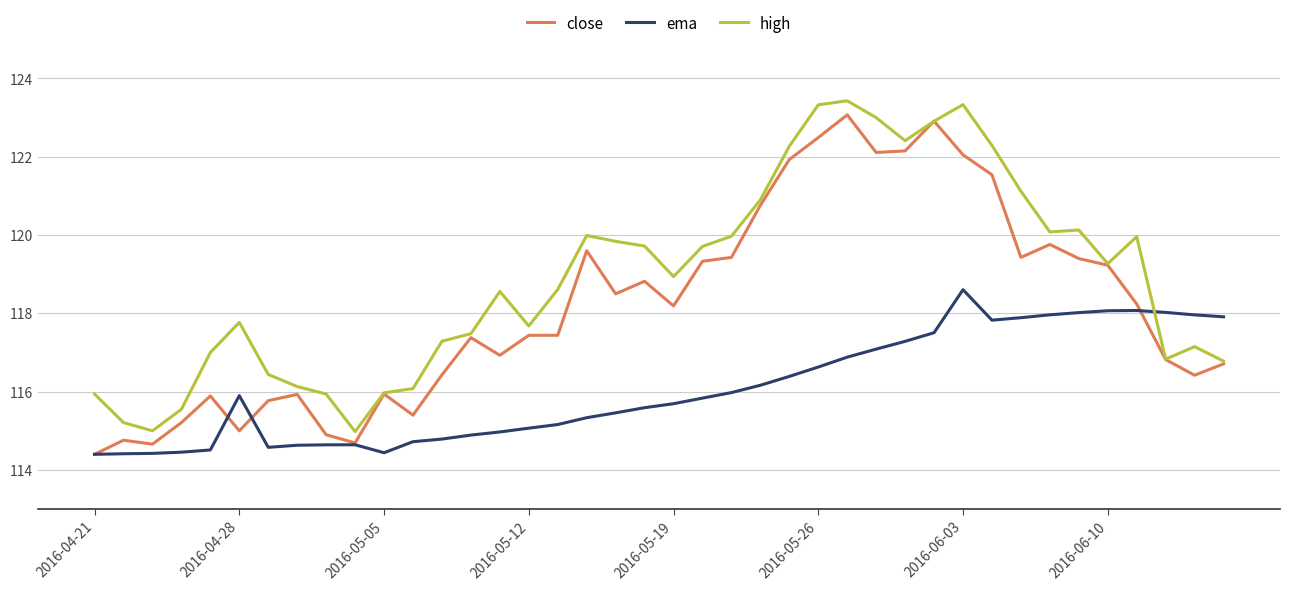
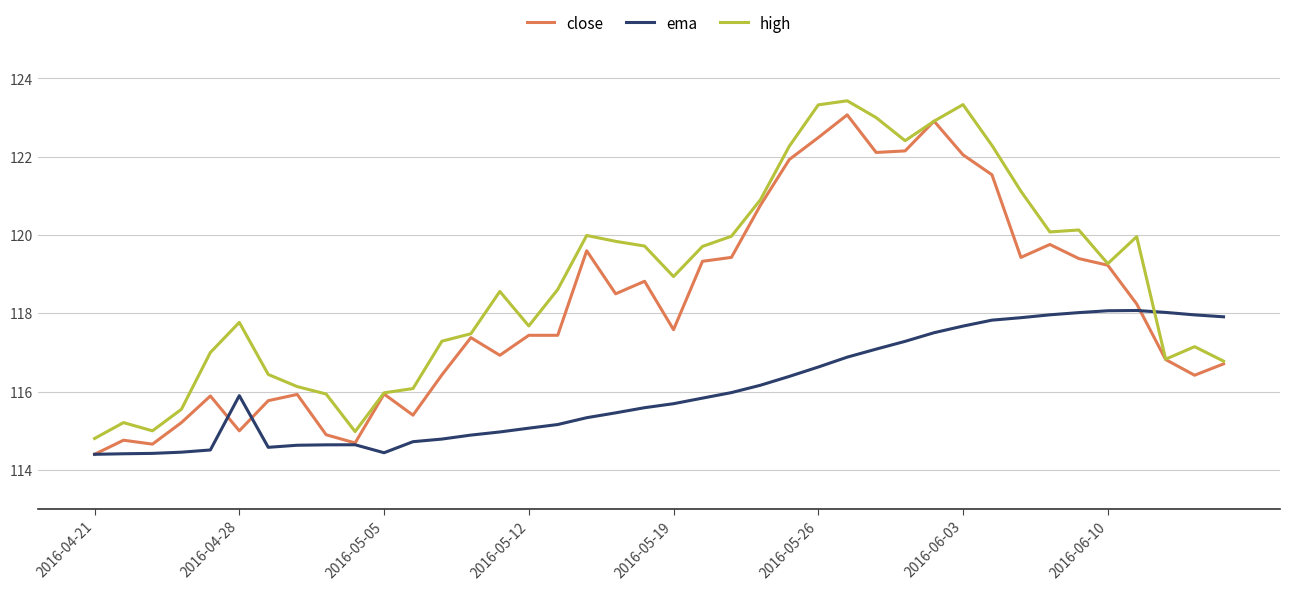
high, 2016-04-21: 115.9 -> 114.8
close, 2016-05-19: 118.2 -> 117.6
ema, 2016-06-03: 118.6 -> 117.7
